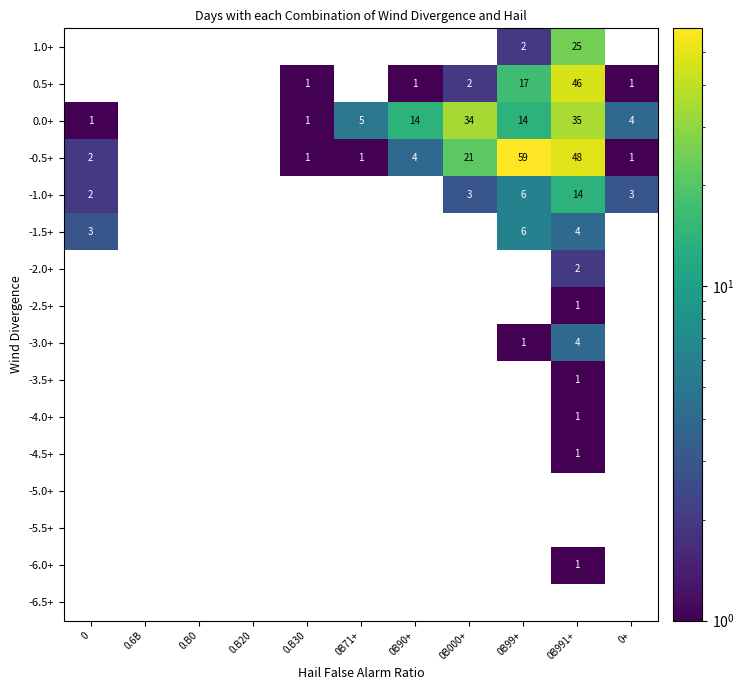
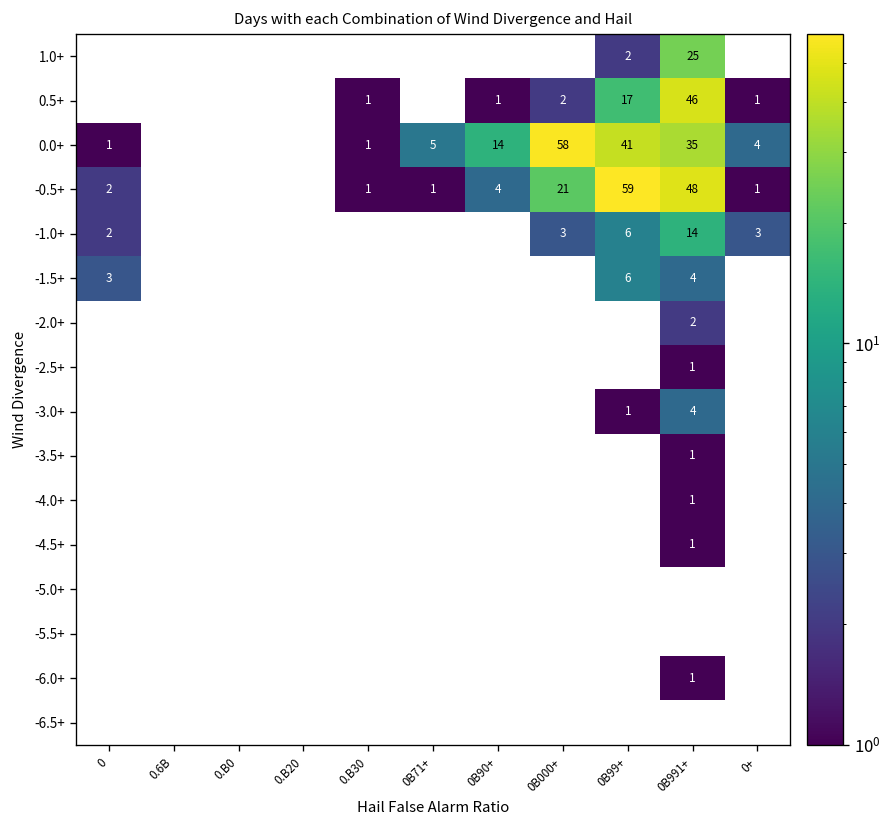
0.0+, 0B000+: 34 -> 58
0.0+, 0B99+: 14 -> 41
